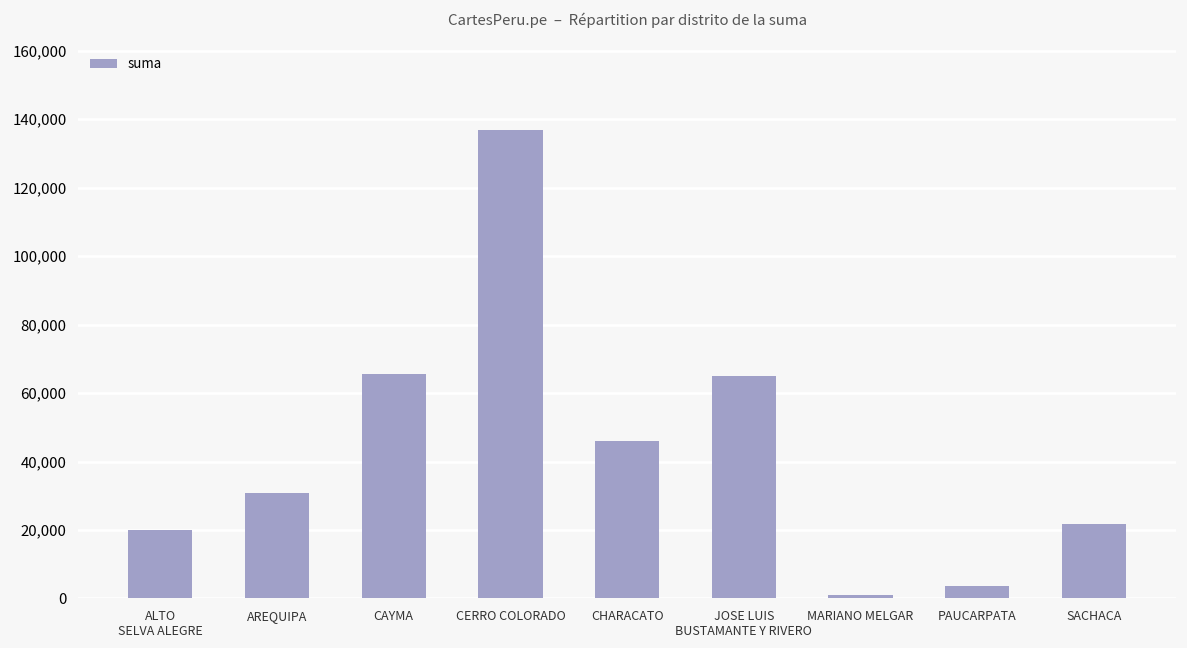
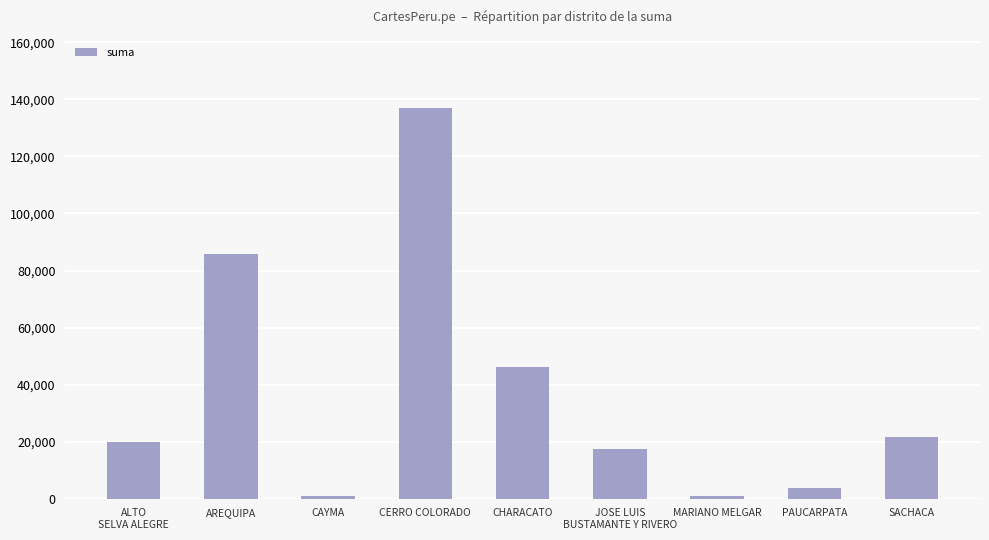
AREQUIPA: 31,000 -> 86,000
CAYMA: 66,000 -> 1,000
JOSE LUIS BUSTAMANTE Y RIVERO: 65,000 -> 18,000
